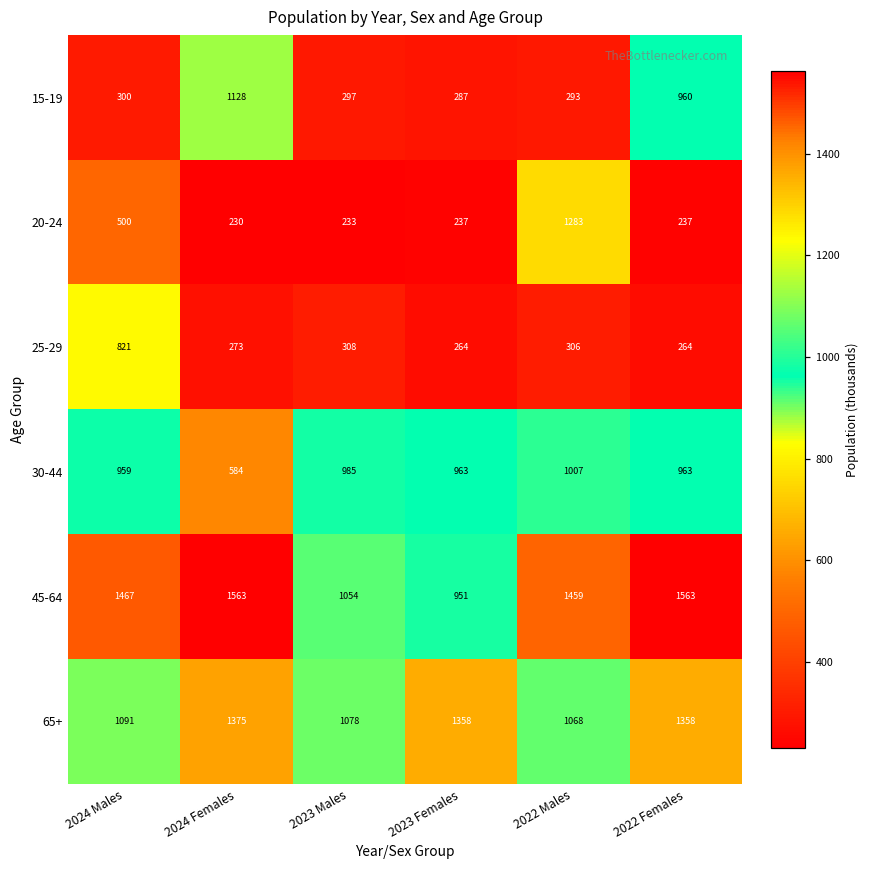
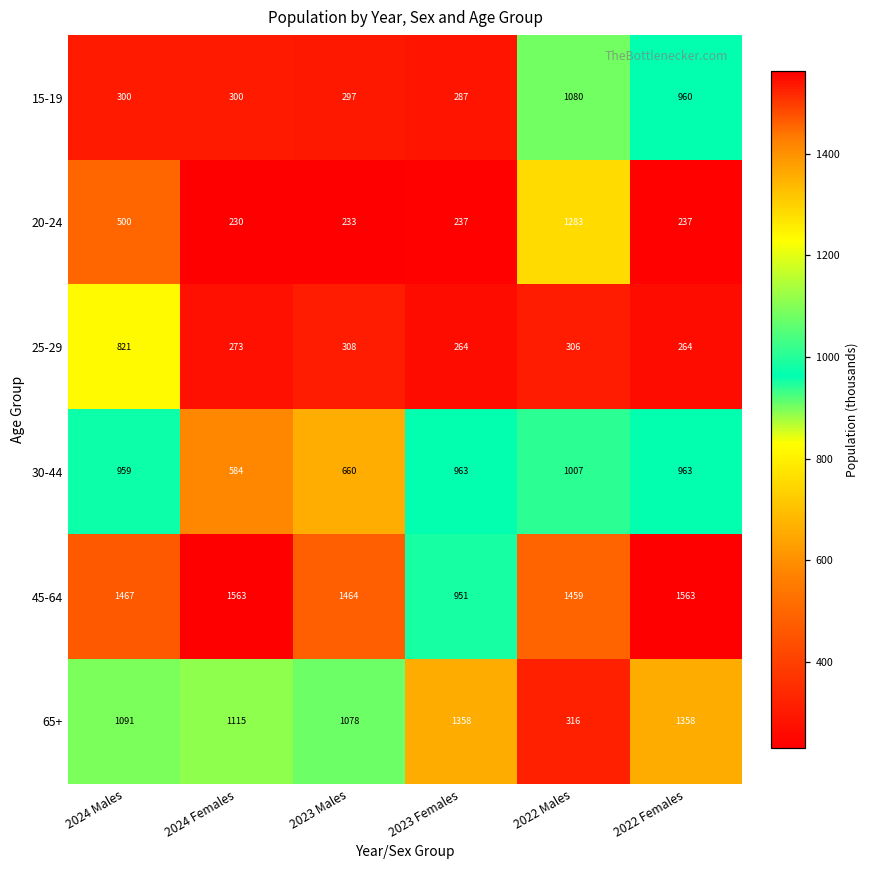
15-19, 2024 Females: 1128 -> 300
15-19, 2022 Males: 293 -> 1080
30-44, 2023 Males: 985 -> 660
45-64, 2023 Males: 1054 -> 1464
65+, 2024 Females: 1375 -> 1115
65+, 2022 Males: 1068 -> 316
